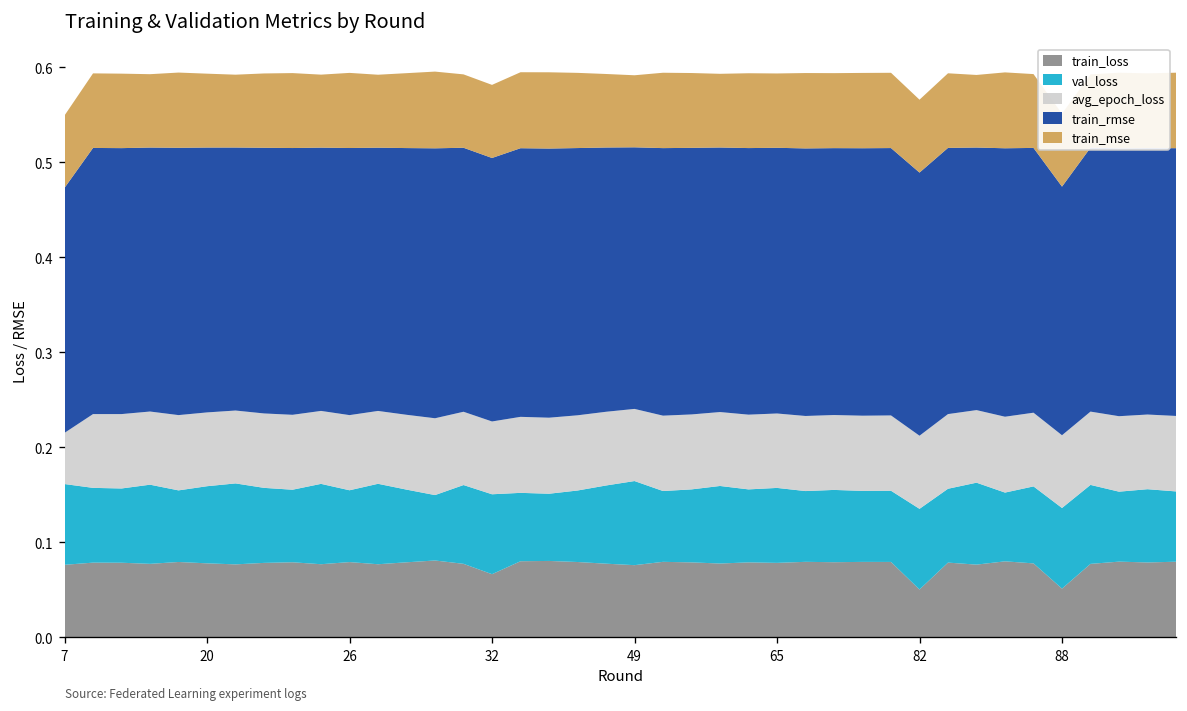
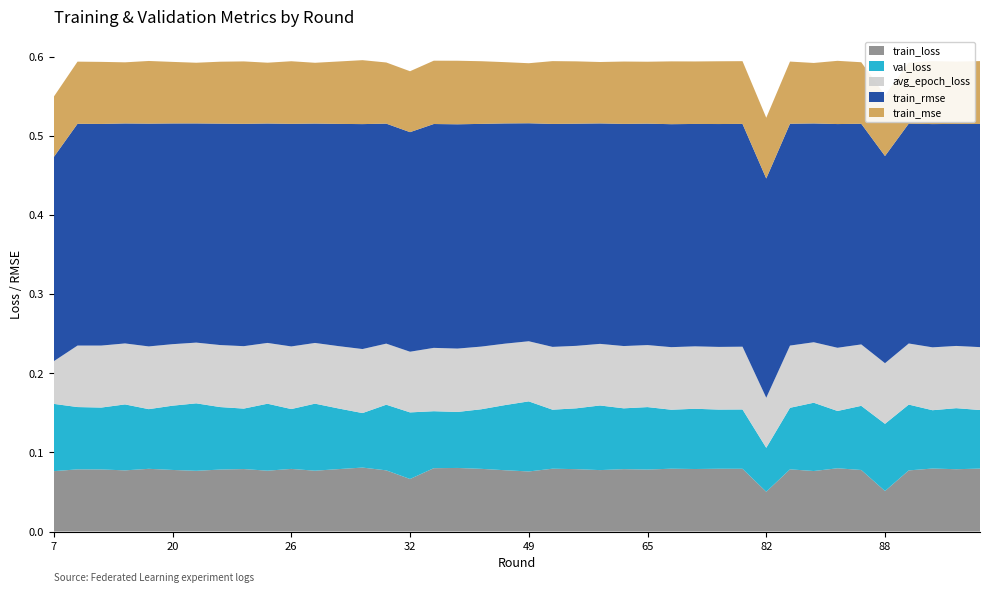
val_loss, 82: 0.08 -> 0.06
avg_epoch_loss, 82: 0.08 -> 0.06
